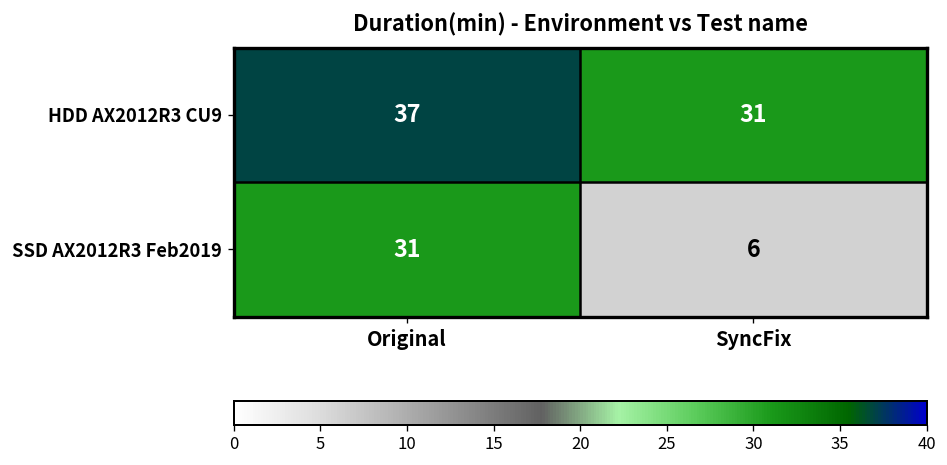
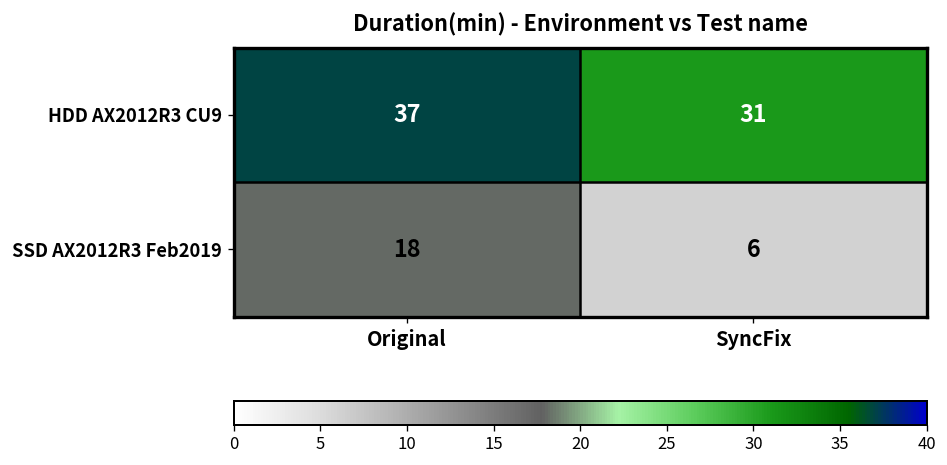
SSD AX2012R3 Feb2019, Original: 31 -> 18
